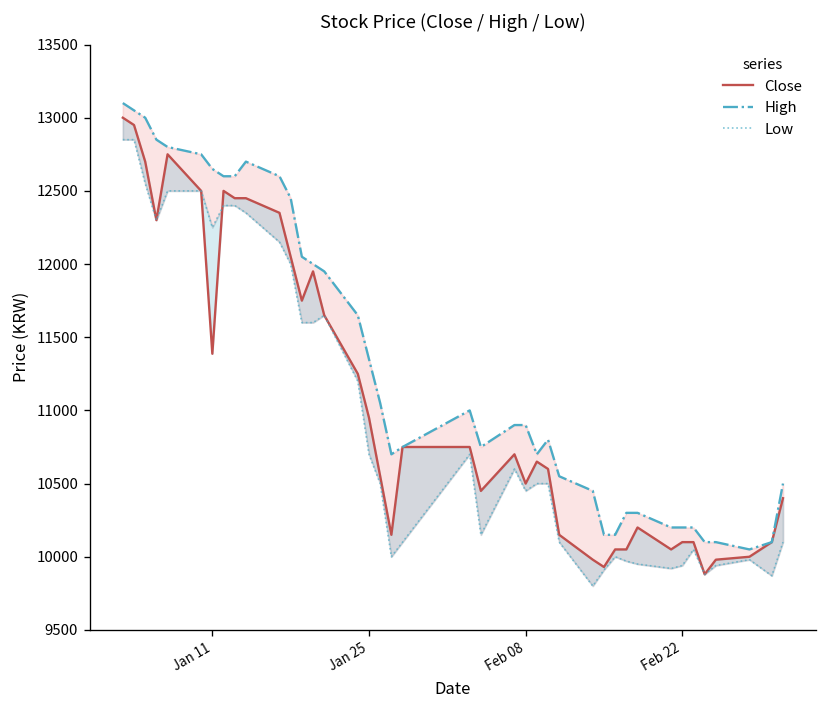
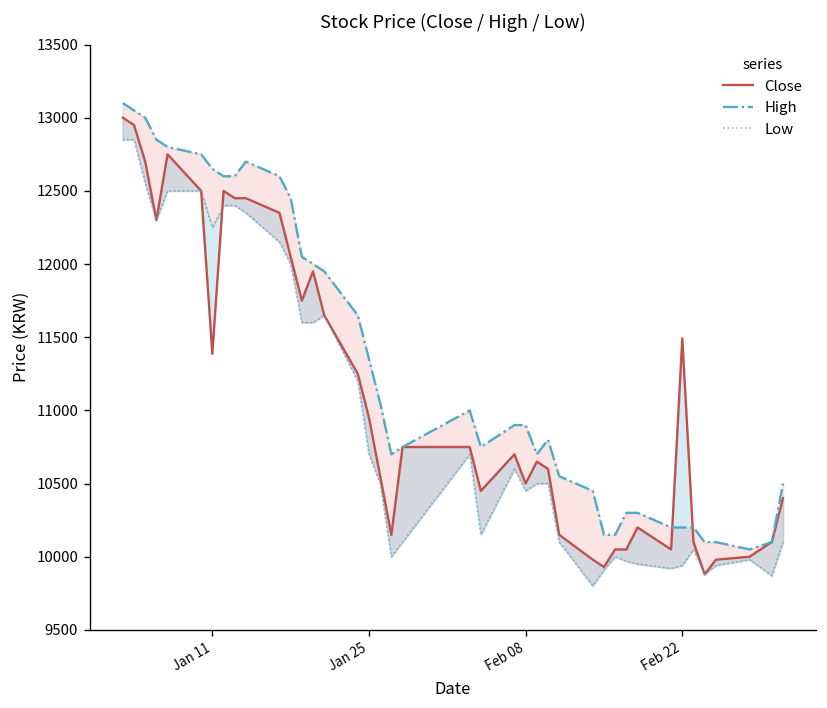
Close, Feb 22: 10100 -> 11490
